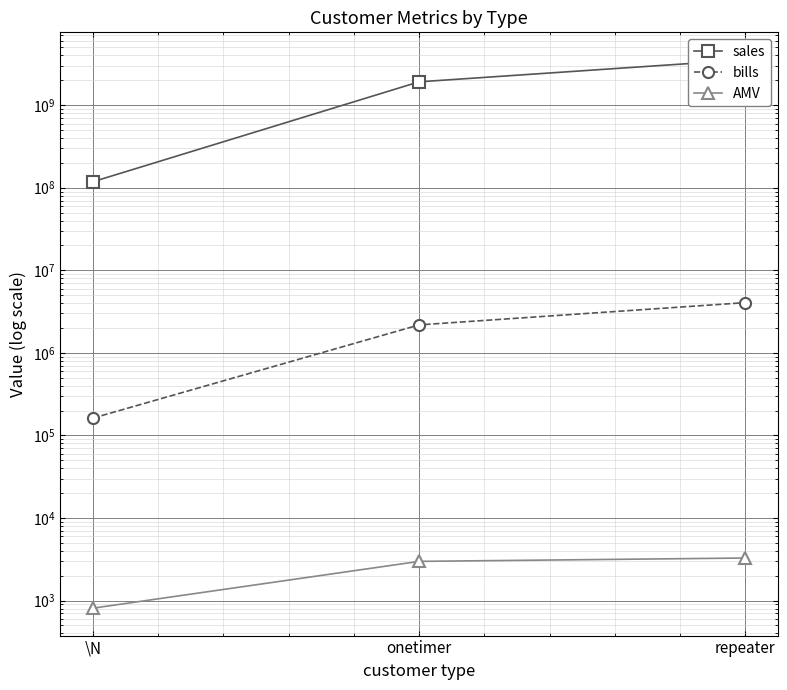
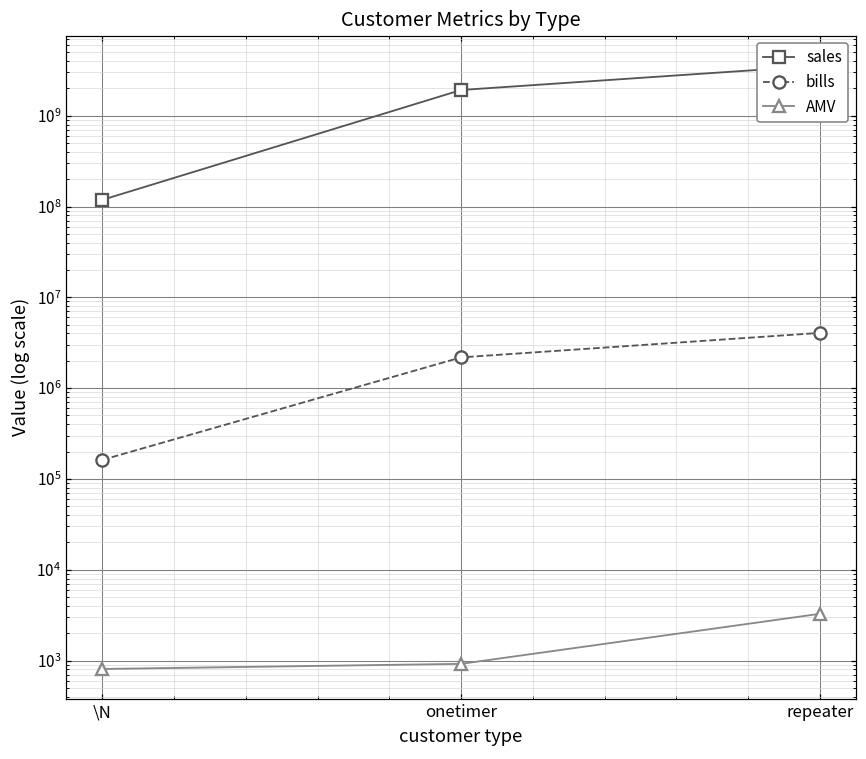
AMV, onetimer: 3000 -> 900
